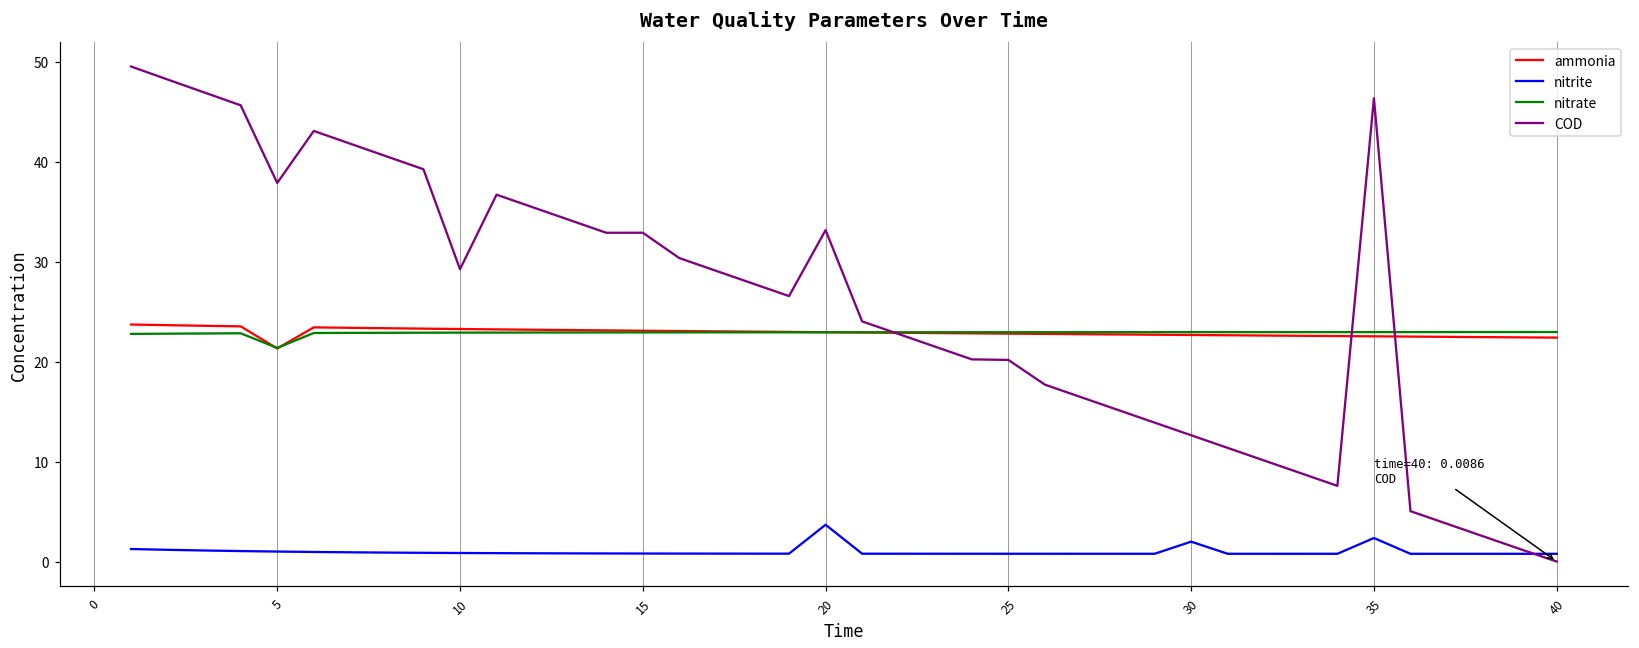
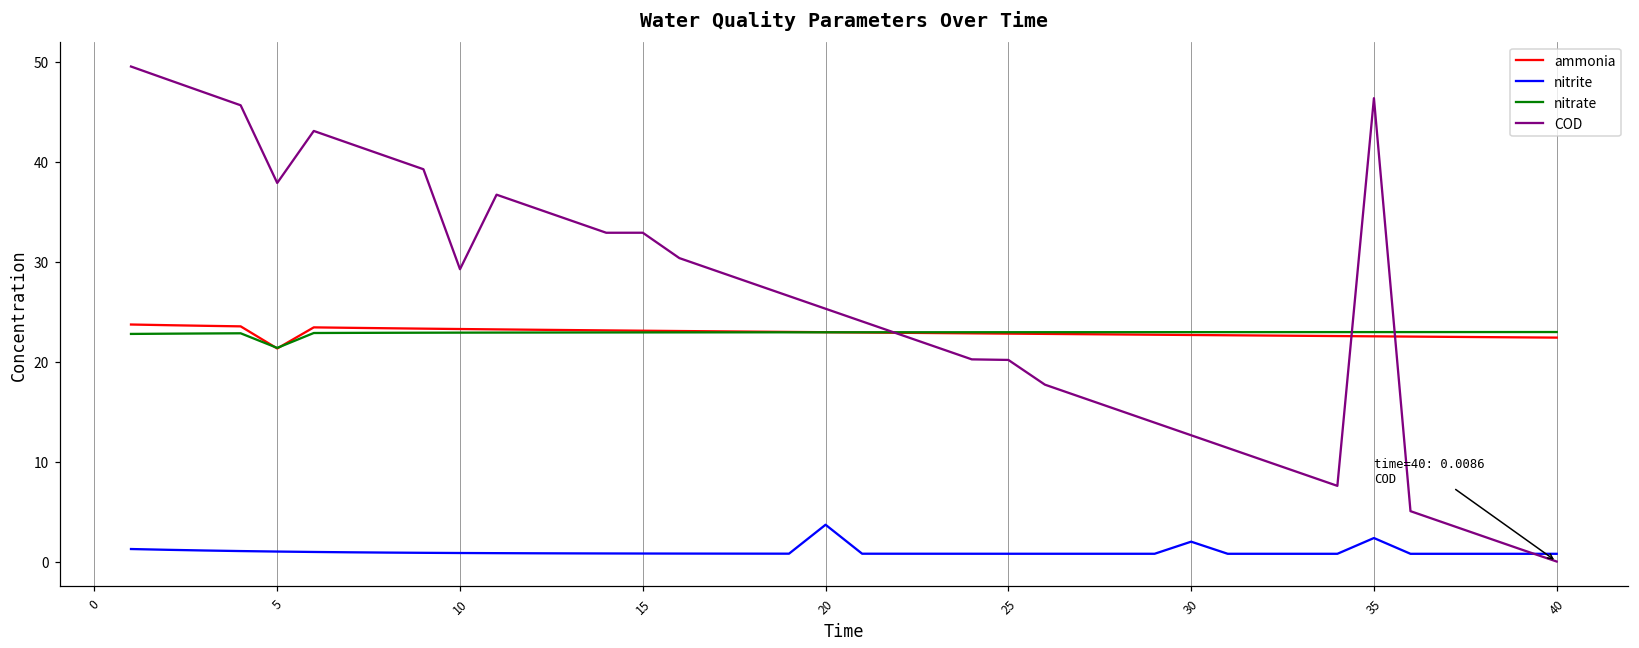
COD, 20: 33 -> 25
